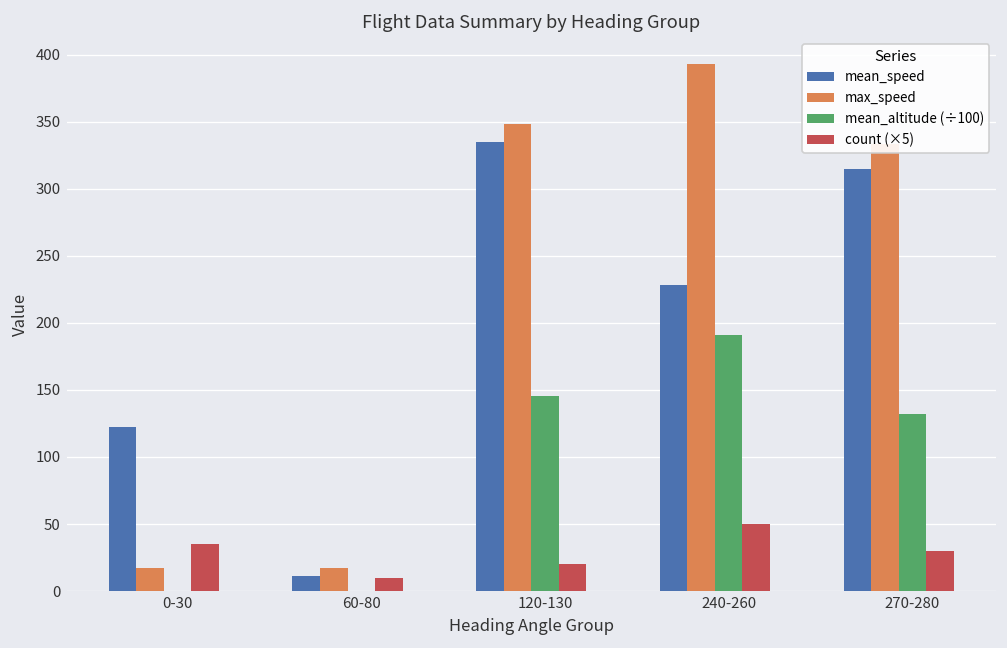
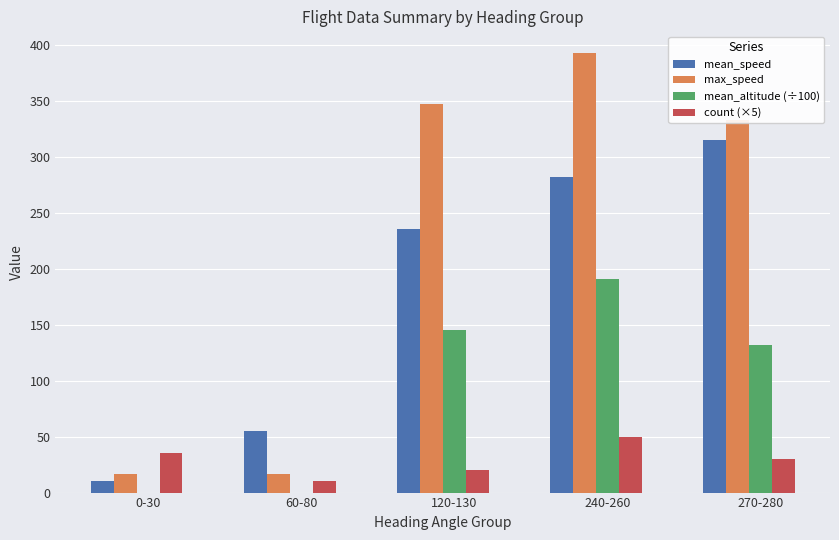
mean_speed, 0-30: 122 -> 10
mean_speed, 60-80: 11 -> 55
mean_speed, 120-130: 335 -> 236
mean_speed, 240-260: 228 -> 282
